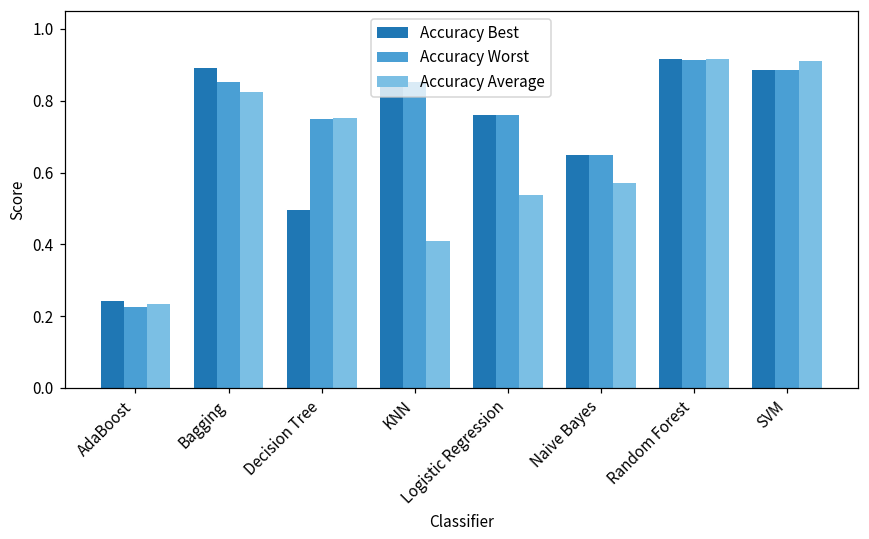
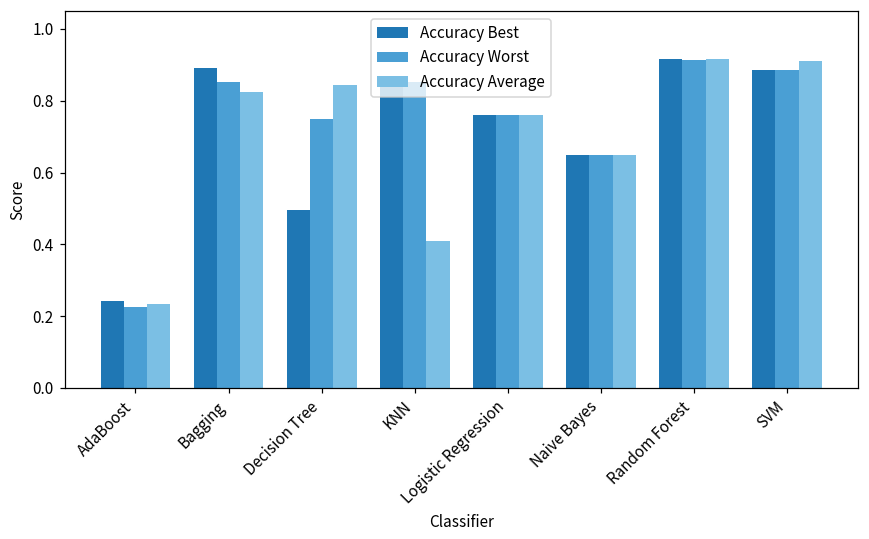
Accuracy Average, Decision Tree: 0.75 -> 0.84
Accuracy Average, Logistic Regression: 0.54 -> 0.76
Accuracy Average, Naive Bayes: 0.57 -> 0.65
